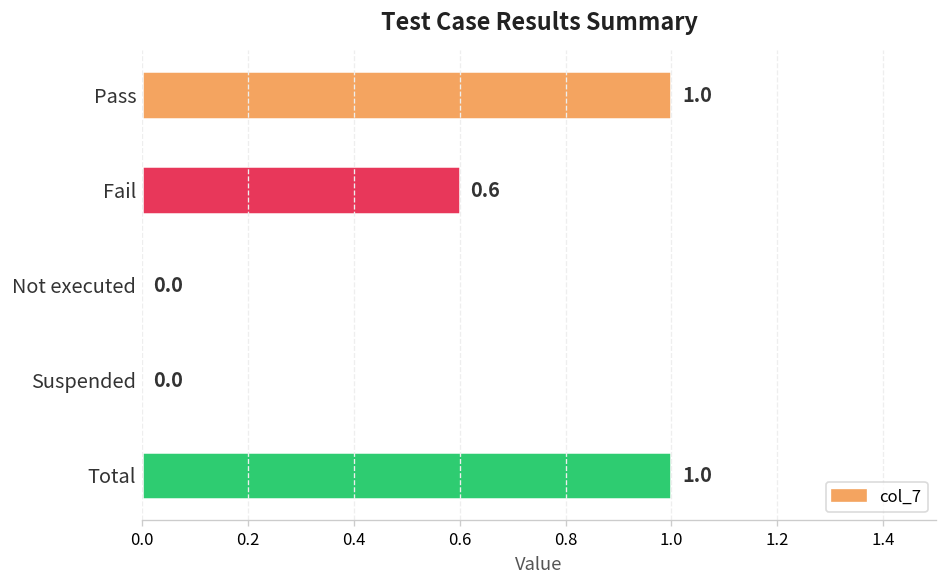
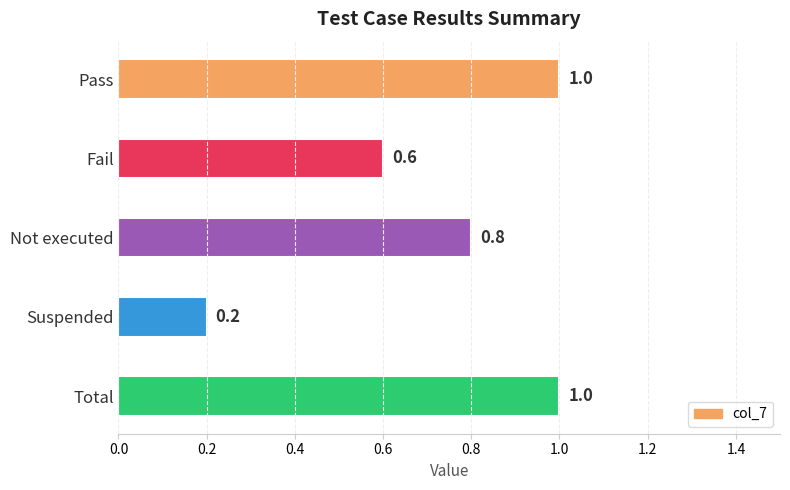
Not executed: 0.0 -> 0.8
Suspended: 0.0 -> 0.2
